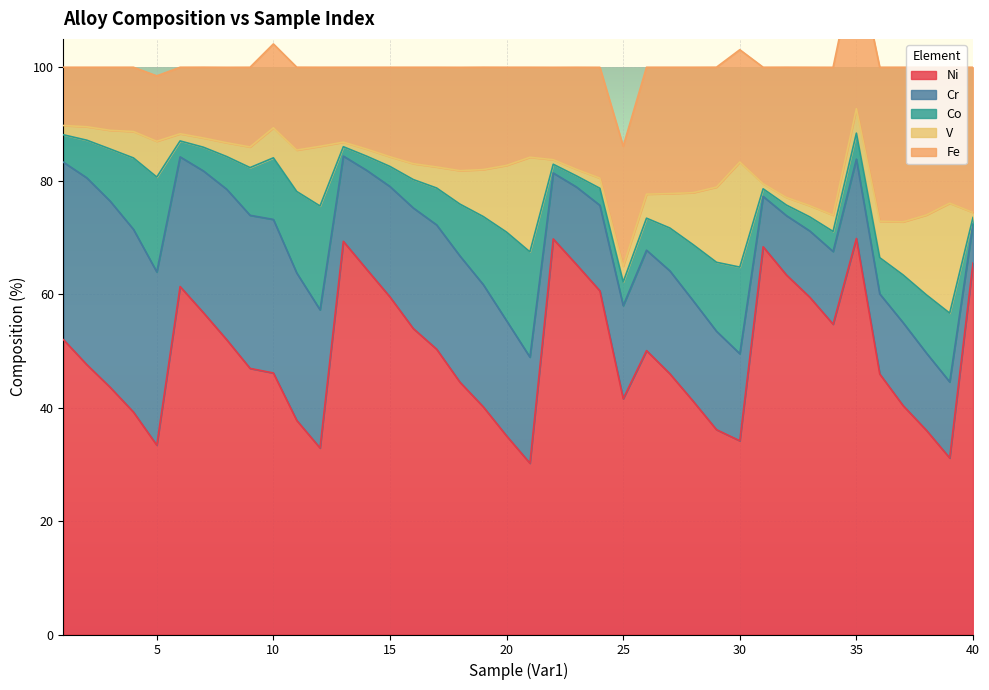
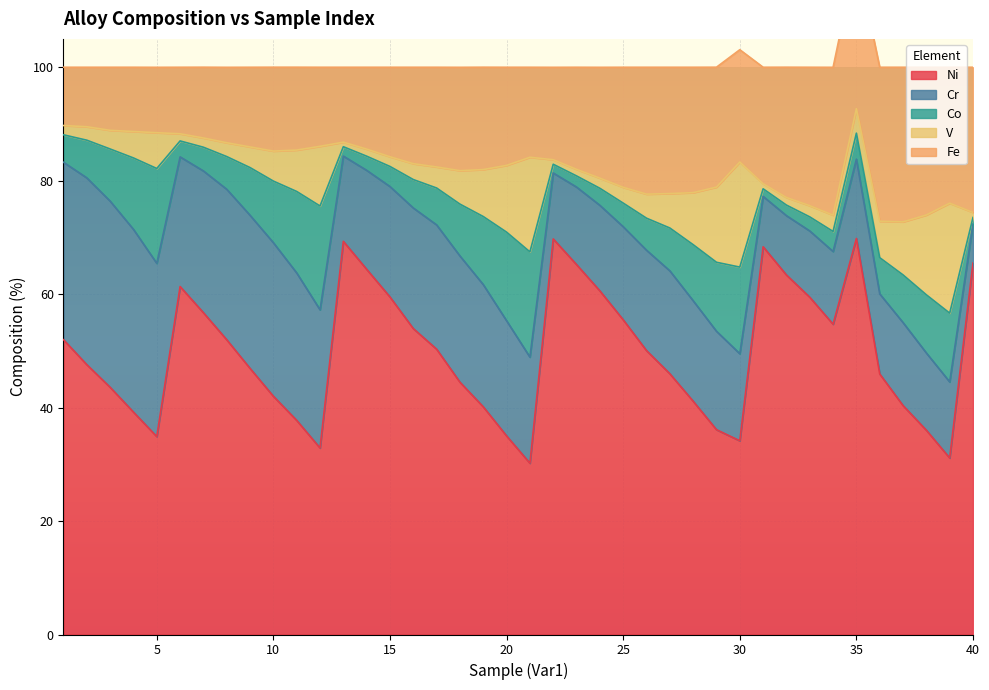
Ni, 5: 33 -> 35
Ni, 10: 46 -> 42
Ni, 25: 42 -> 55
